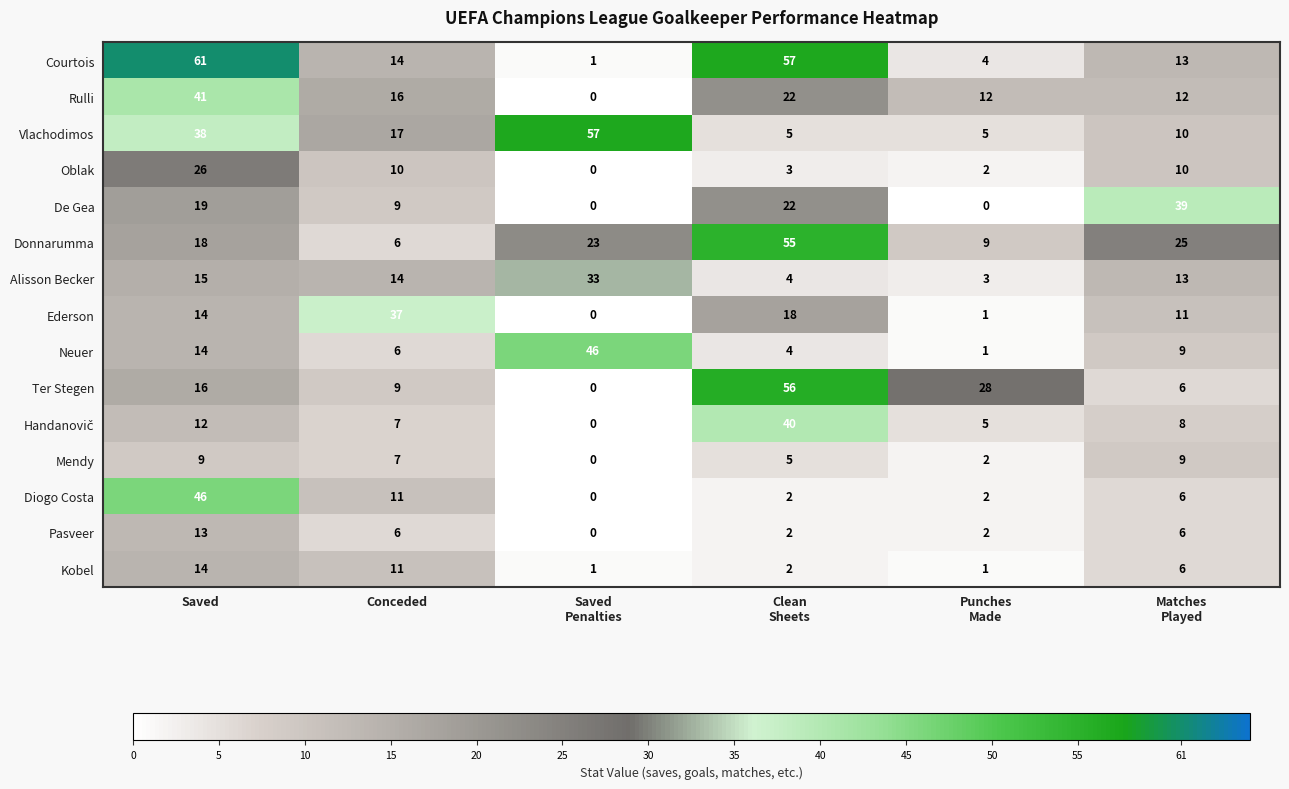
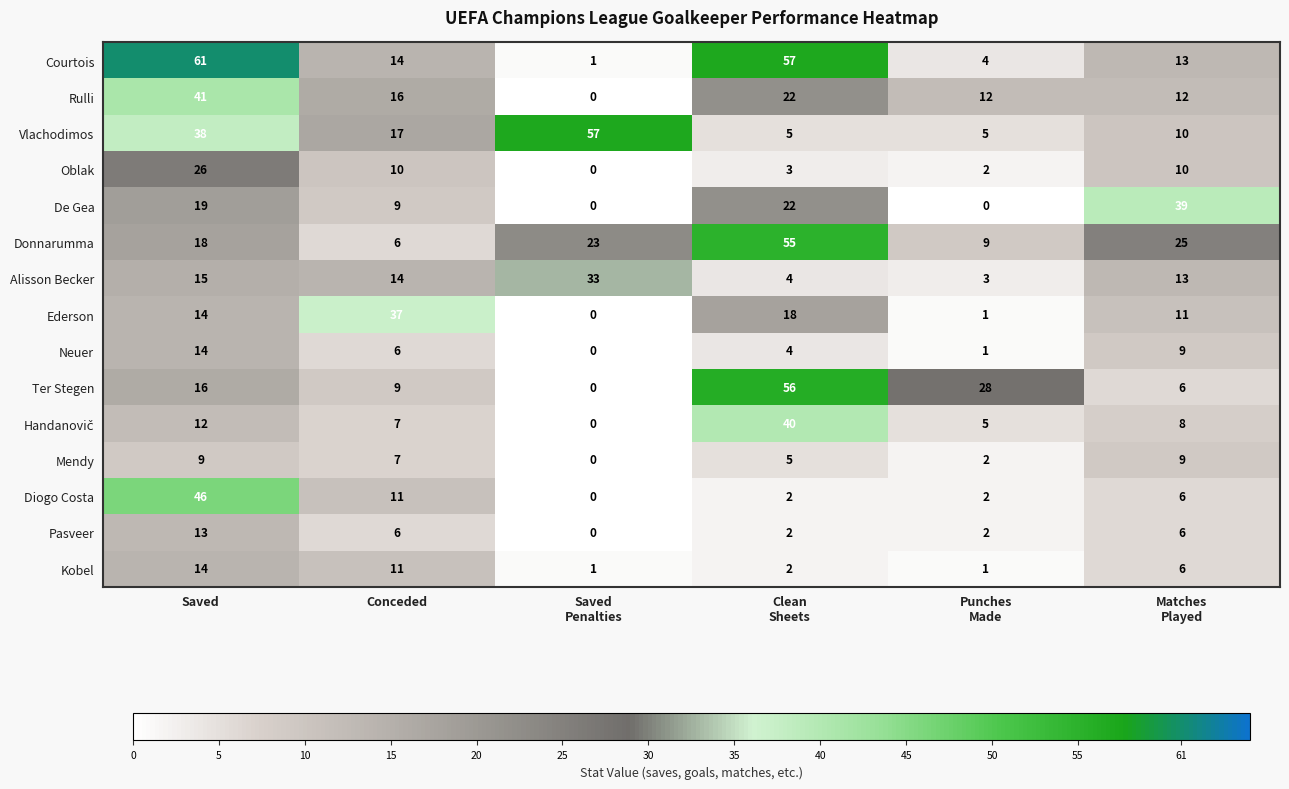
Neuer, Saved Penalties: 46 -> 0
